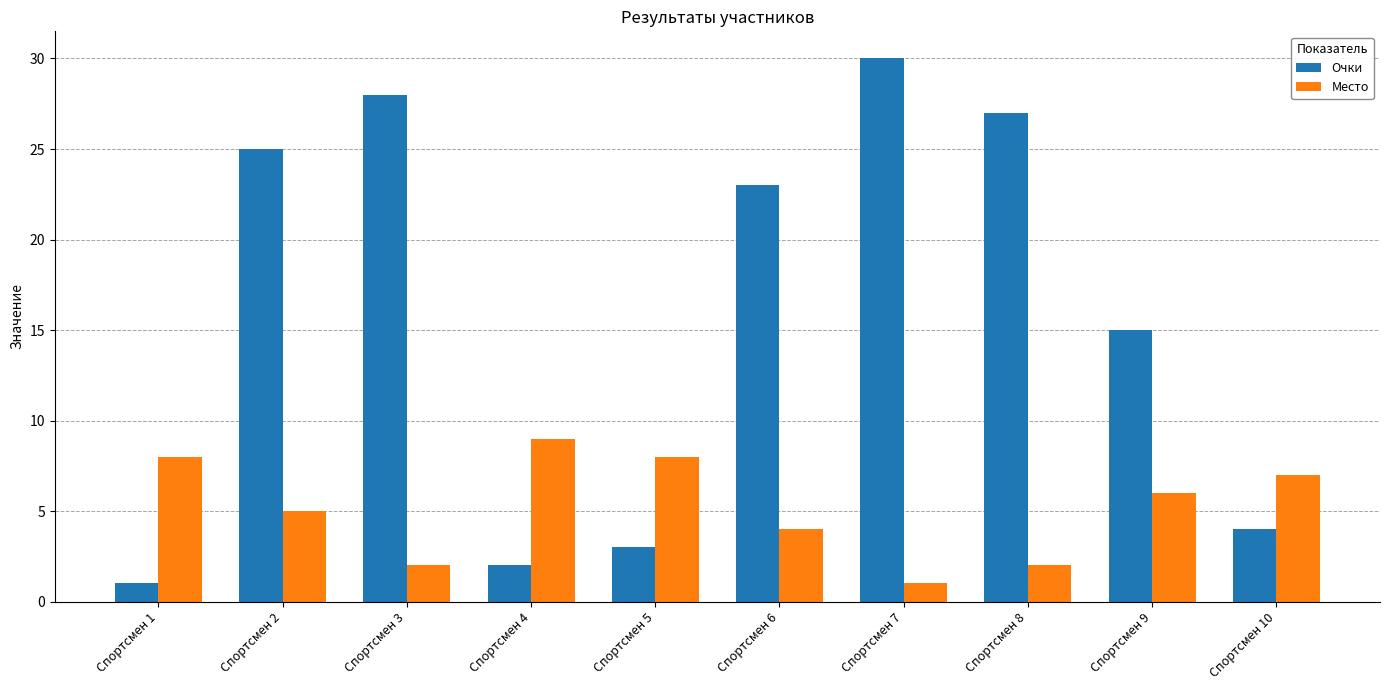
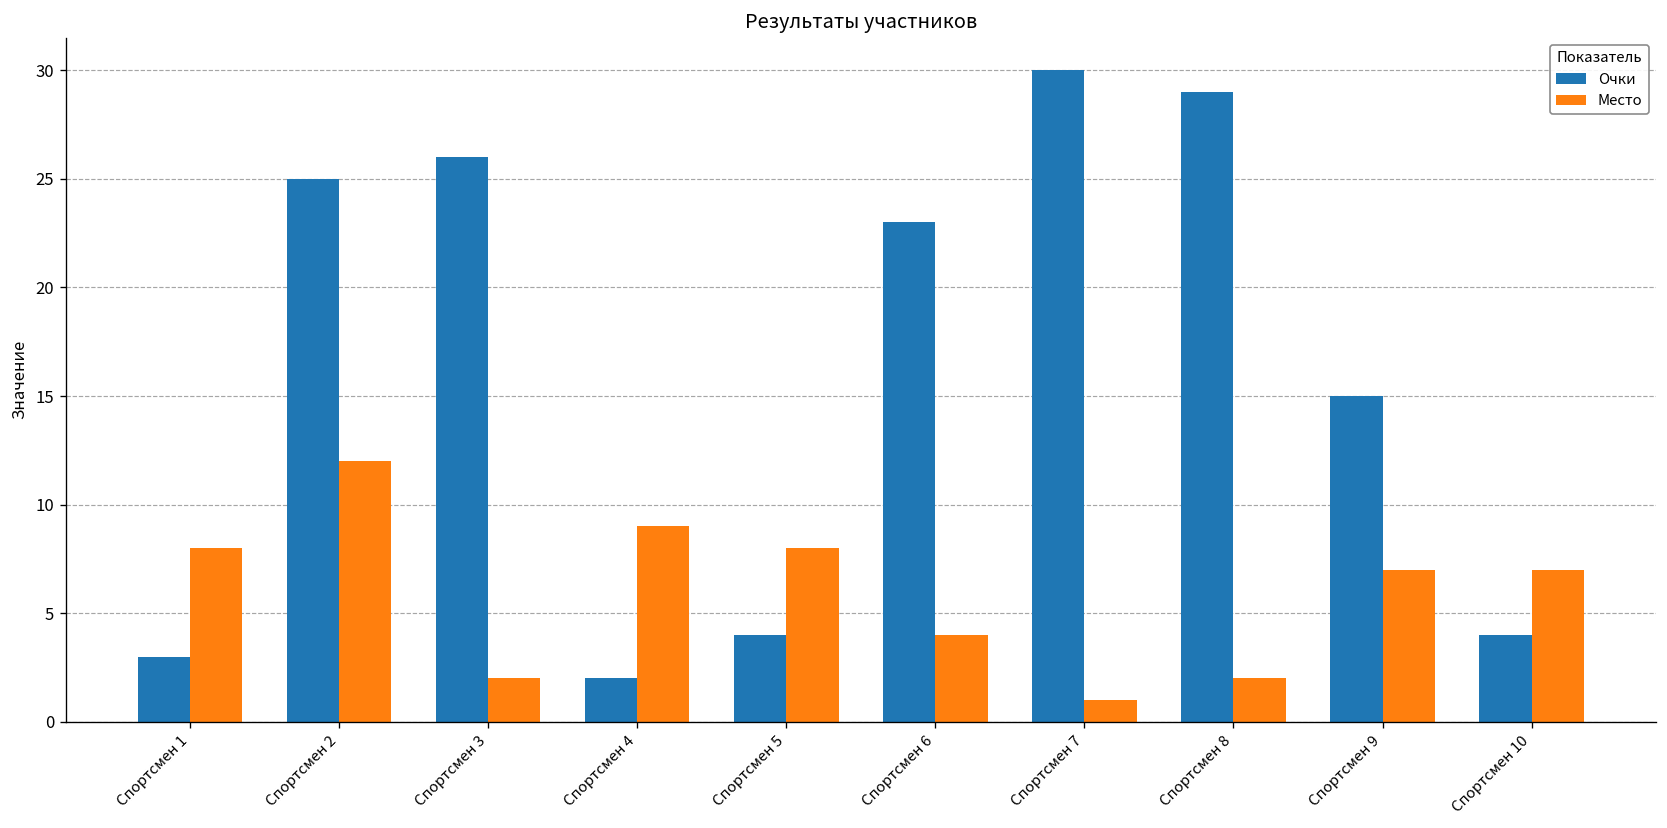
Очки, Спортсмен 1: 1 -> 3
Место, Спортсмен 2: 5 -> 12
Очки, Спортсмен 3: 28 -> 26
Очки, Спортсмен 5: 3 -> 4
Очки, Спортсмен 8: 27 -> 29
Место, Спортсмен 9: 6 -> 7
